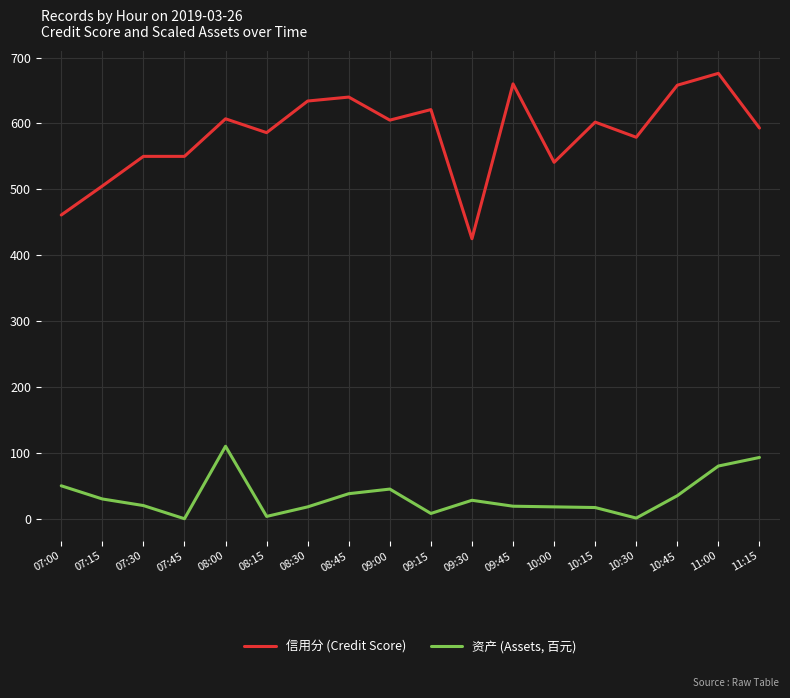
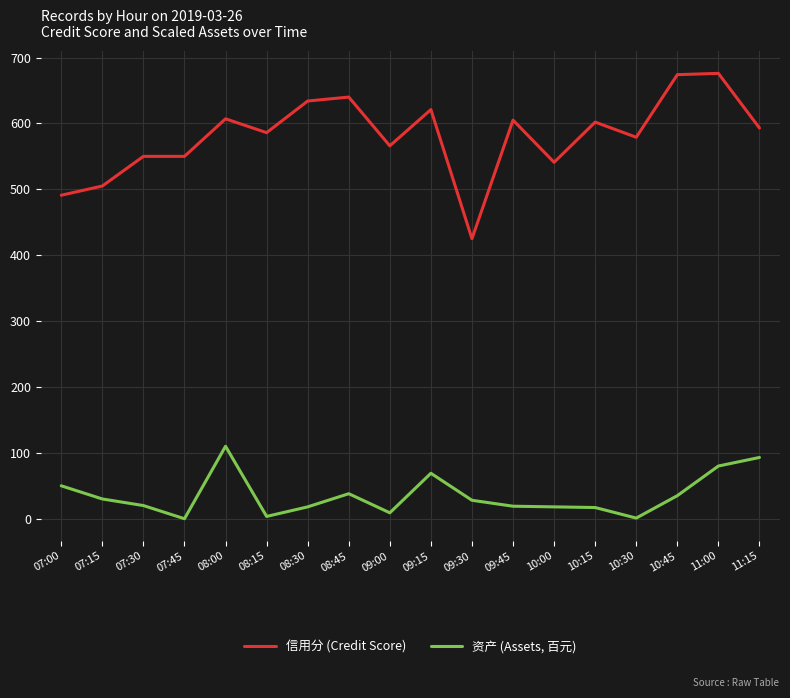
信用分 (Credit Score), 07:00: 460 -> 490
信用分 (Credit Score), 09:00: 610 -> 570
资产 (Assets, 百元), 09:00: 50 -> 10
资产 (Assets, 百元), 09:15: 10 -> 70
信用分 (Credit Score), 09:45: 660 -> 610
信用分 (Credit Score), 10:45: 660 -> 670
